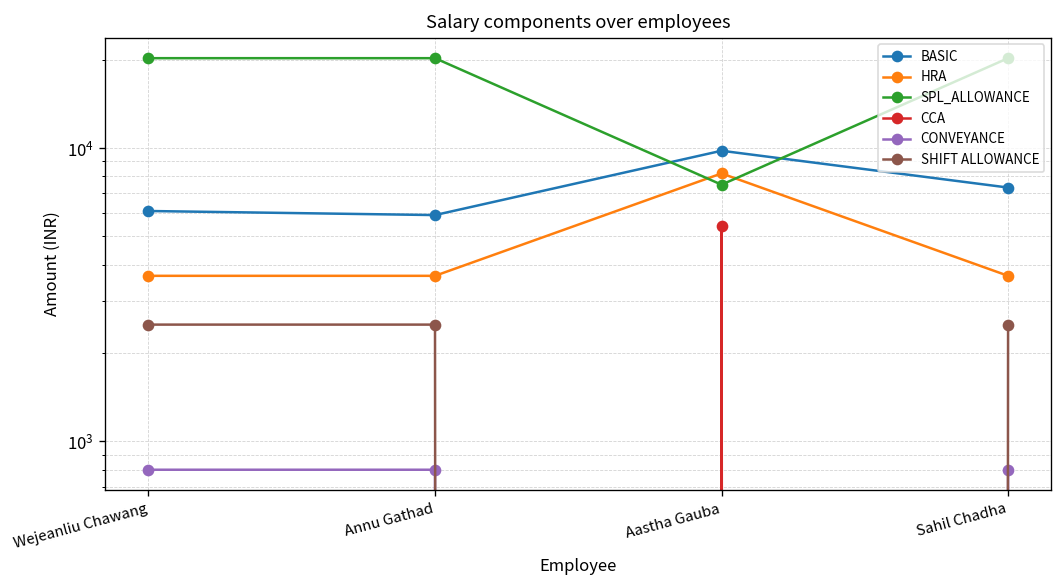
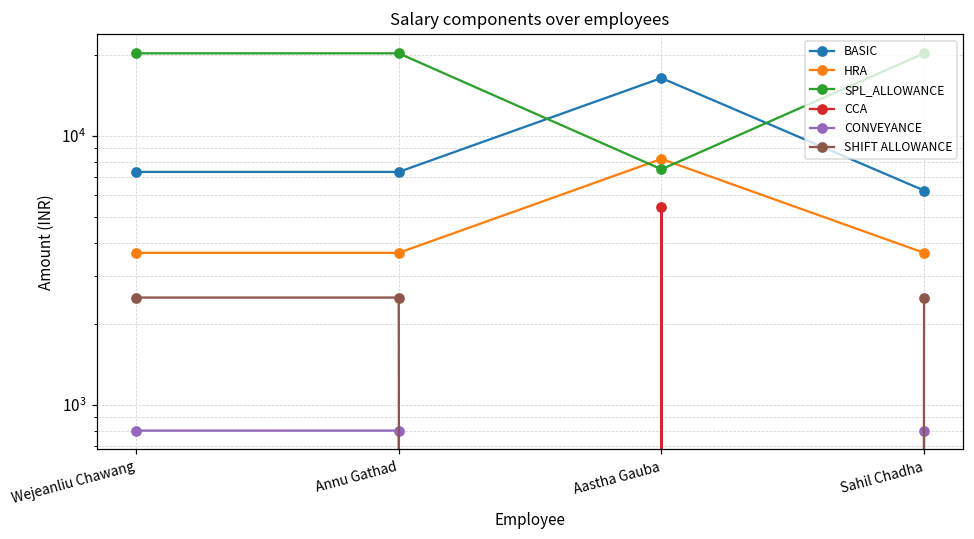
BASIC, Wejeanliu Chawang: 6100 -> 7300
BASIC, Annu Gathad: 5900 -> 7300
BASIC, Aastha Gauba: 9800 -> 16000
BASIC, Sahil Chadha: 7300 -> 6300
